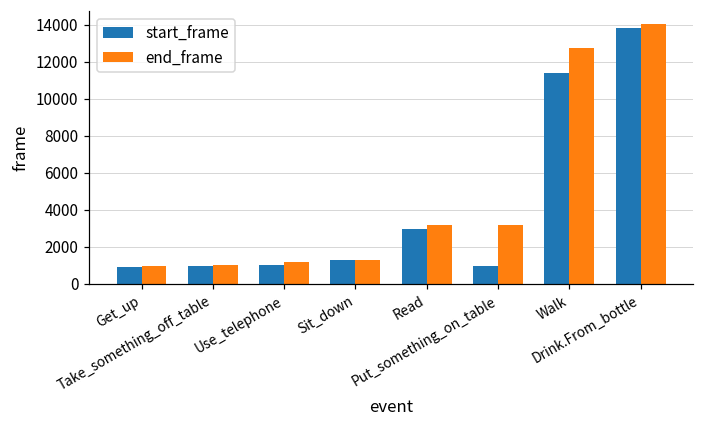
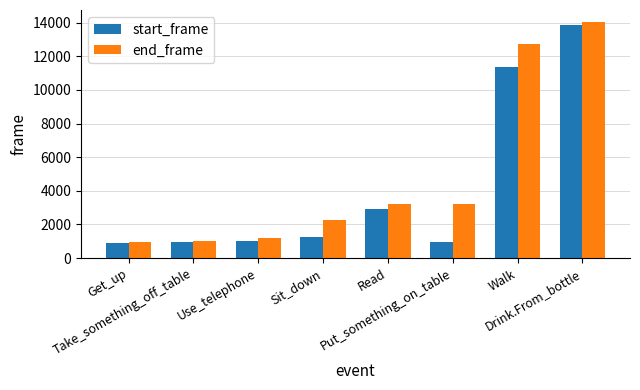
end_frame, Sit_down: 1300 -> 2300
